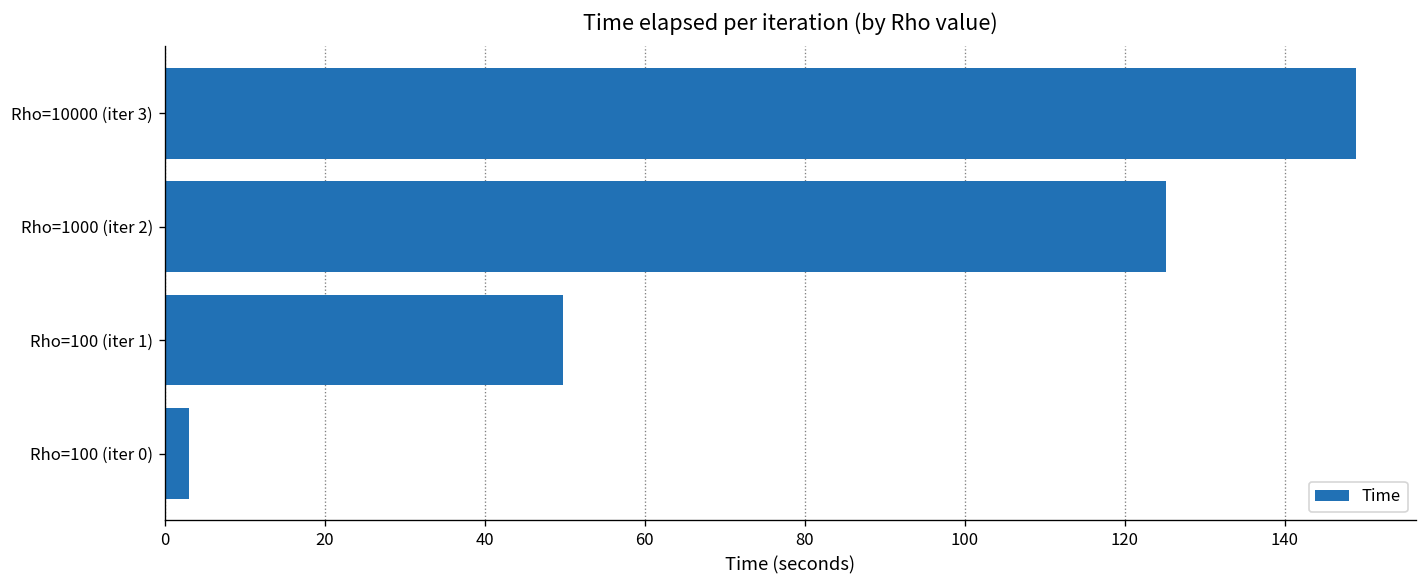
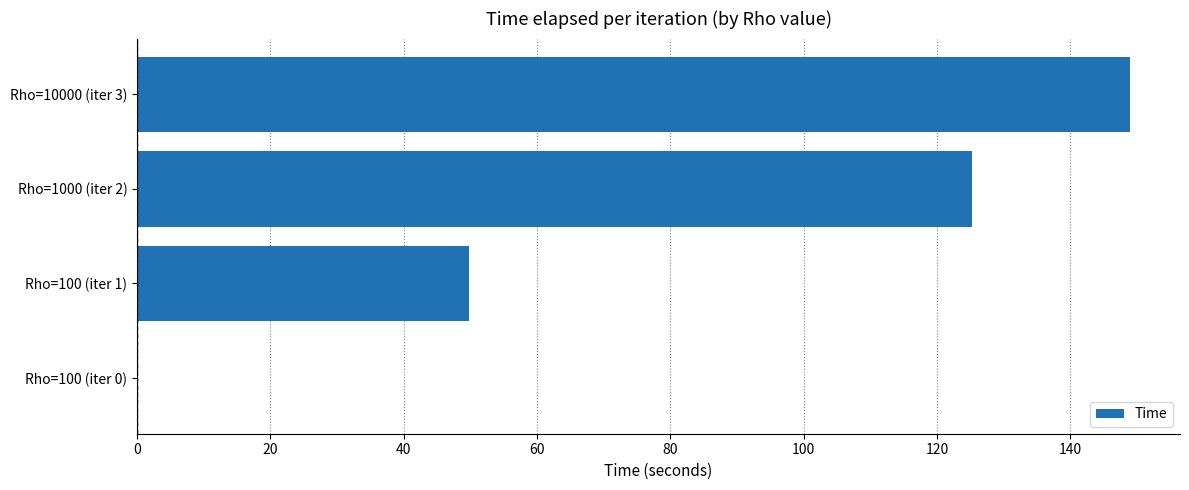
Rho=100 (iter 0): 3 -> 0
